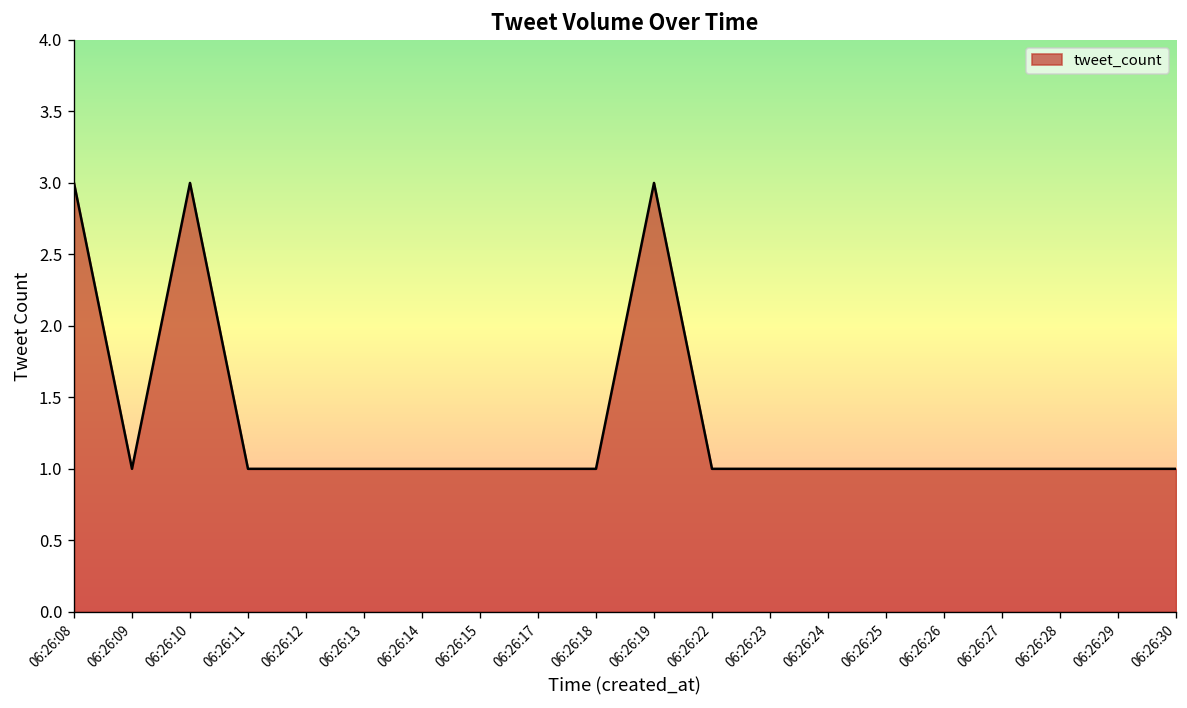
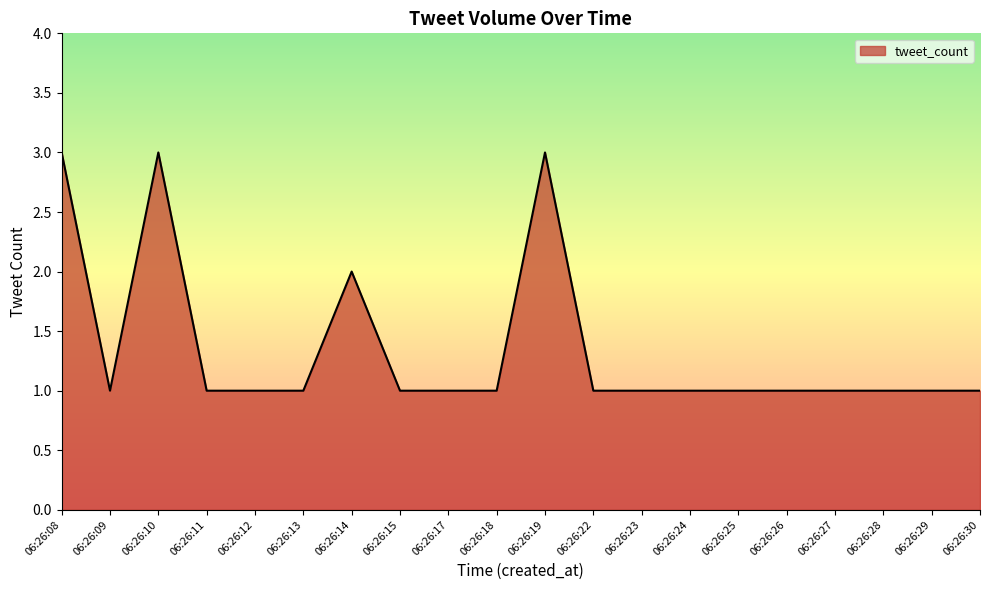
06:26:14: 1 -> 2
